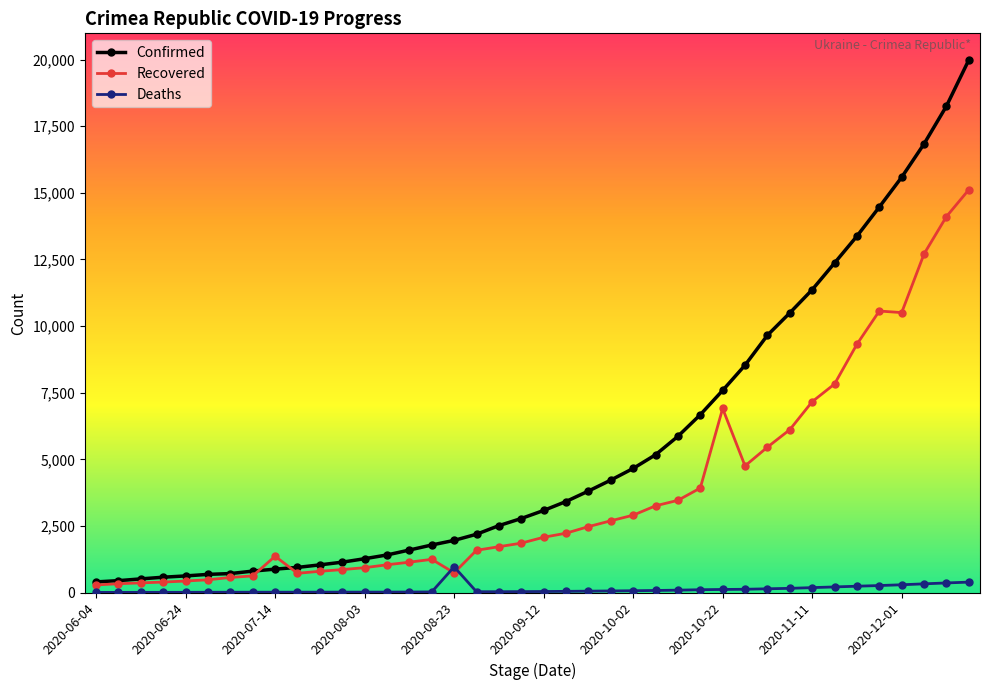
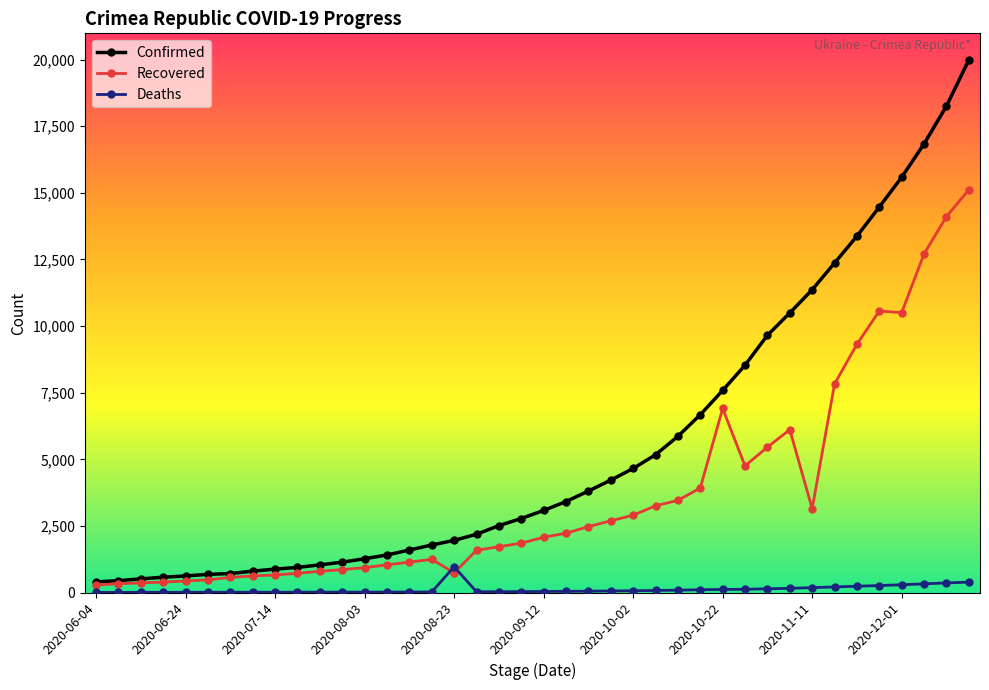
Recovered, 2020-07-14: 1,400 -> 700
Recovered, 2020-11-11: 7,200 -> 3,100
